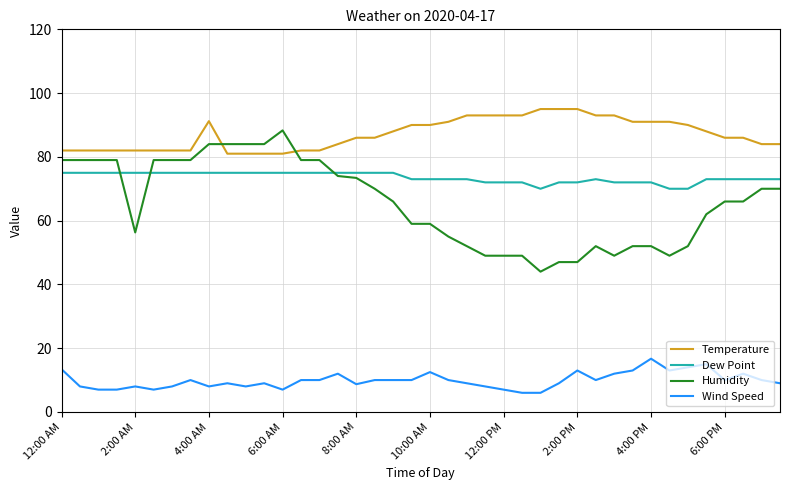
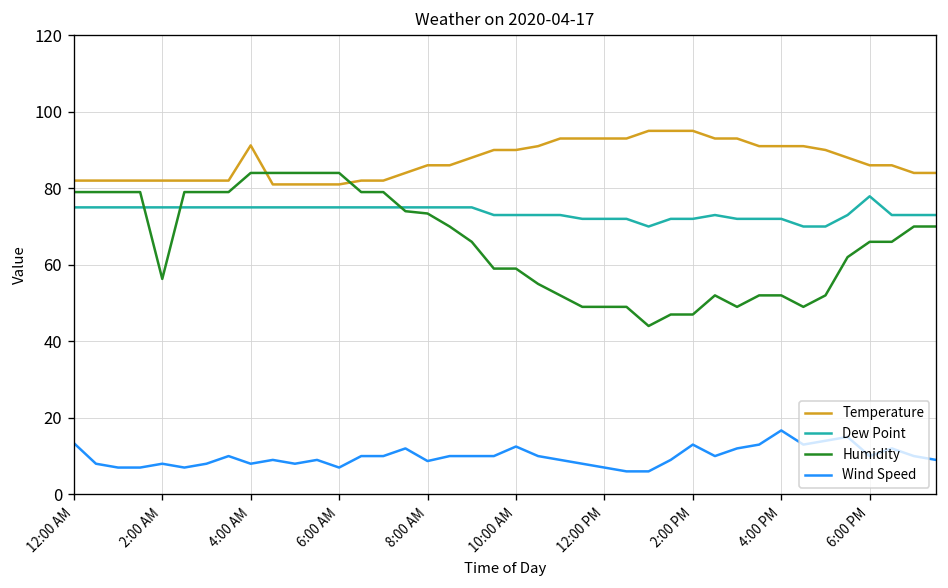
Humidity, 6:00 AM: 88 -> 84
Dew Point, 6:00 PM: 73 -> 78
